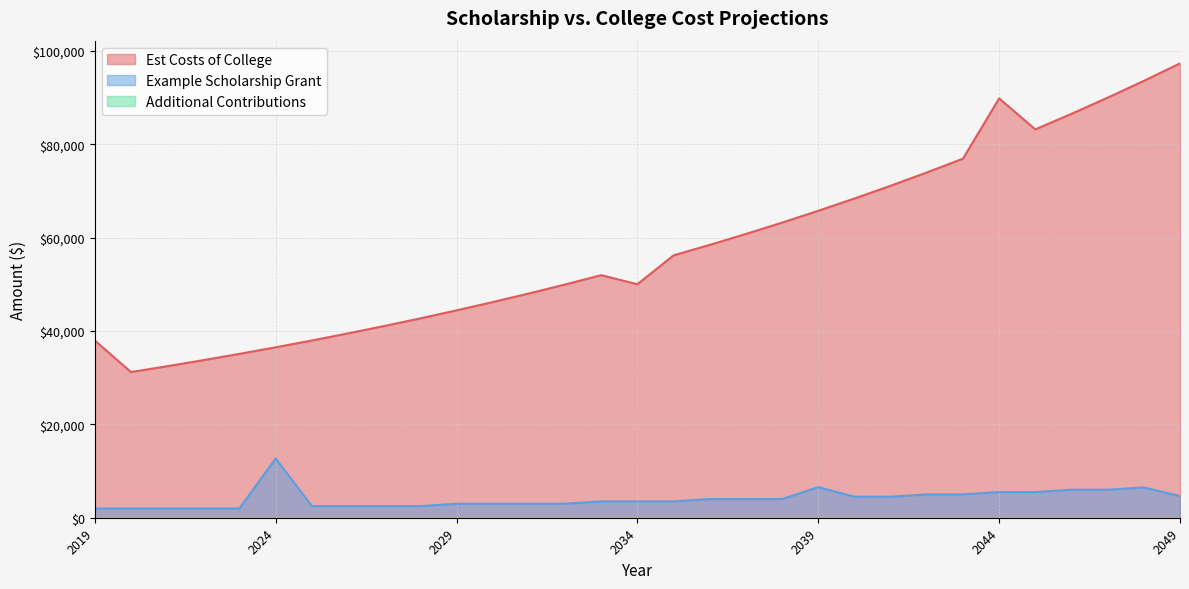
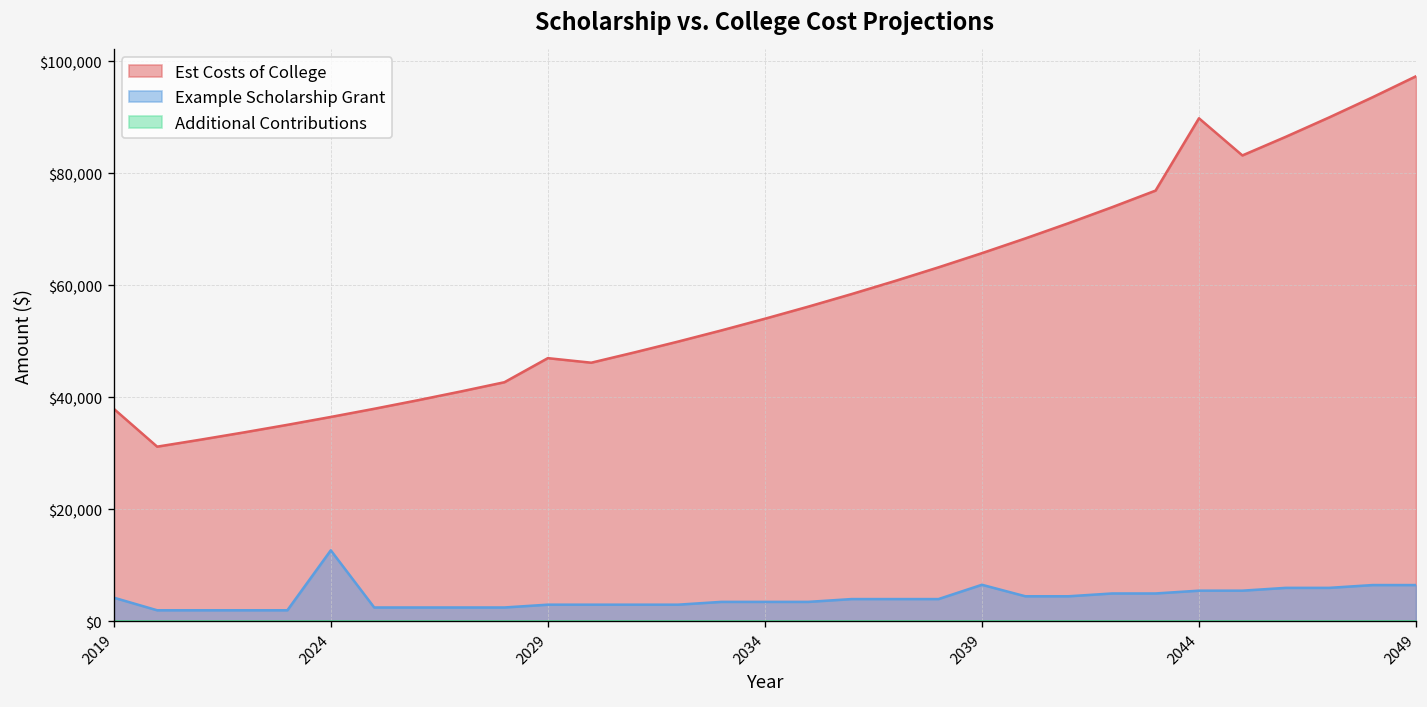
Example Scholarship Grant, 2019: $2,000 -> $4,000
Est Costs of College, 2029: $44,000 -> $47,000
Est Costs of College, 2034: $50,000 -> $54,000
Example Scholarship Grant, 2049: $5,000 -> $7,000
